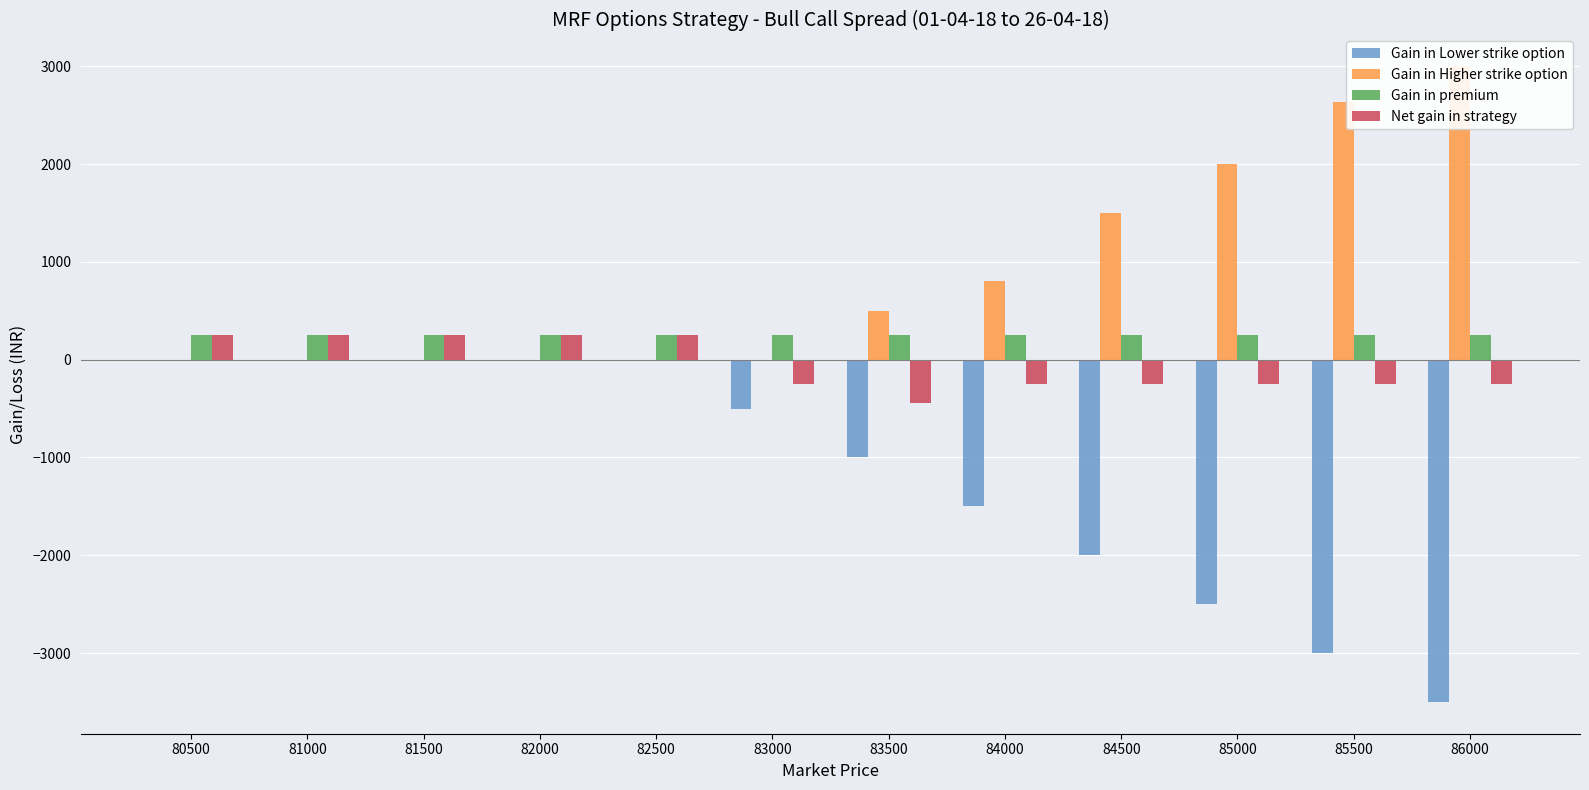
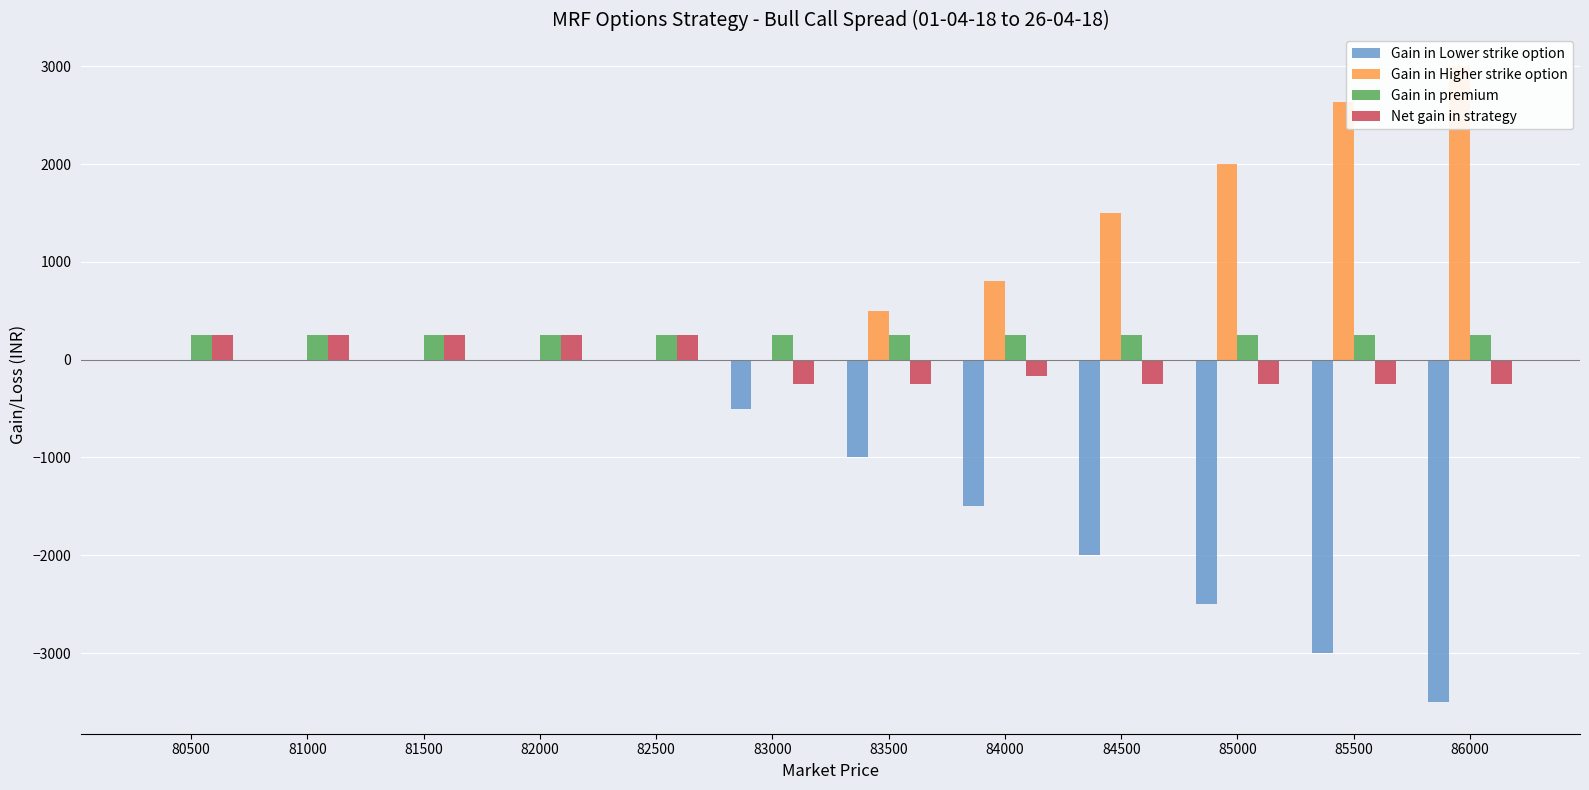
Net gain in strategy, 83500: -400 -> -200
Net gain in strategy, 84000: -250 -> -170
